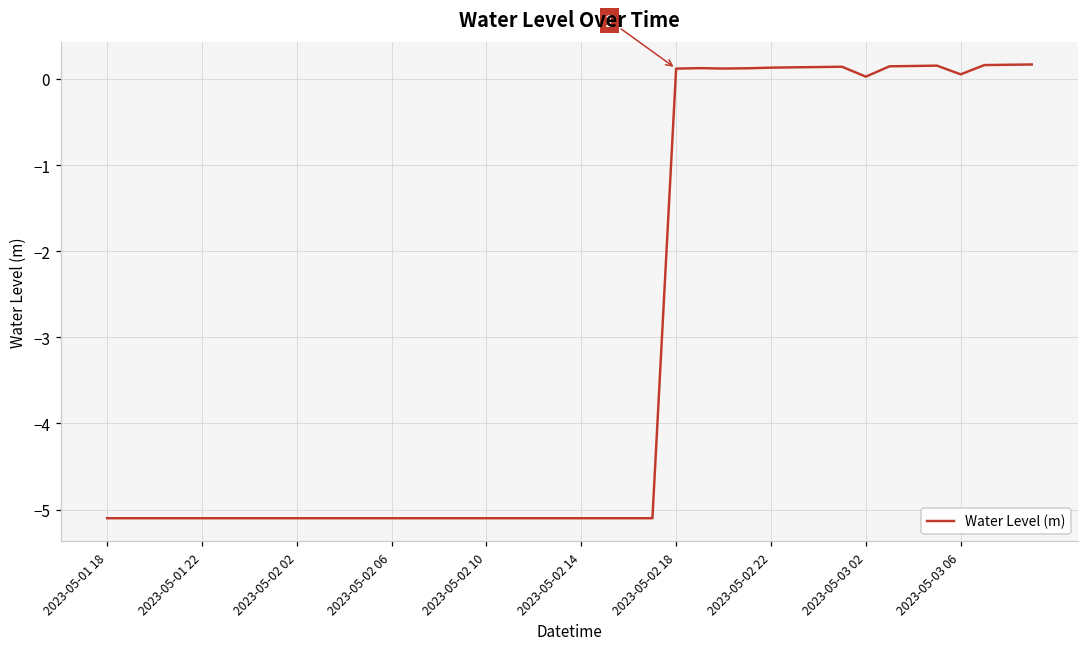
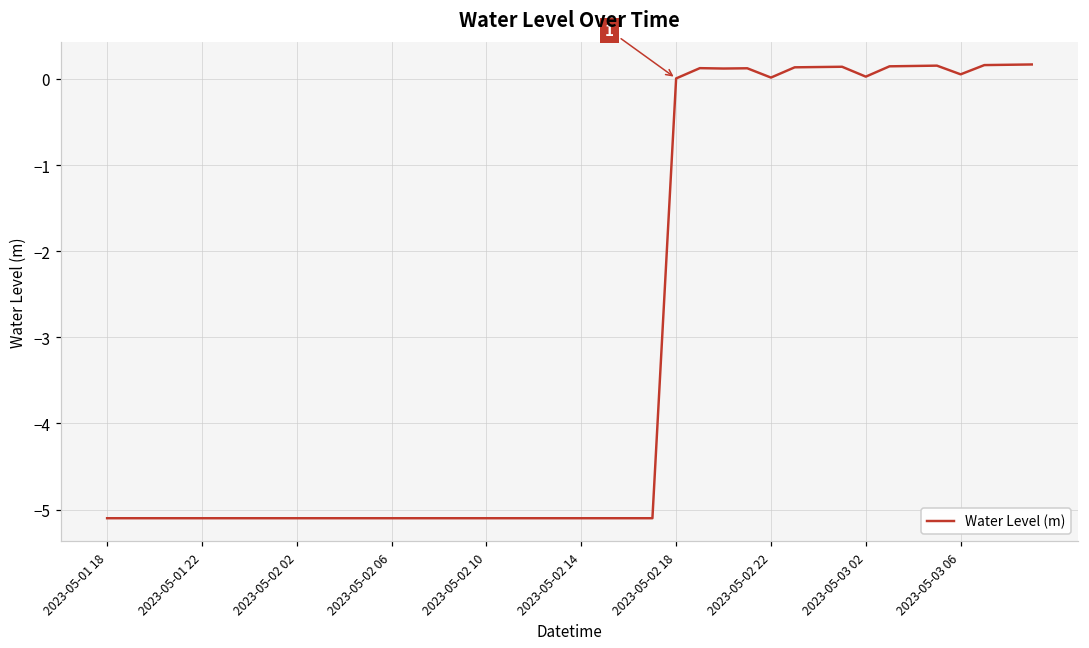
2023-05-02 18: 0.1 -> 0.0
2023-05-02 22: 0.1 -> 0.0
